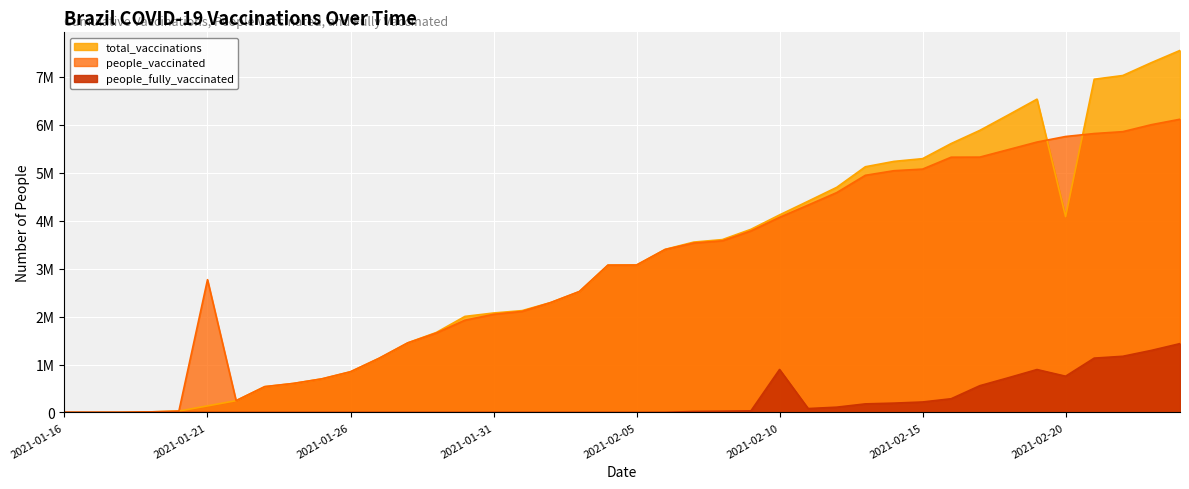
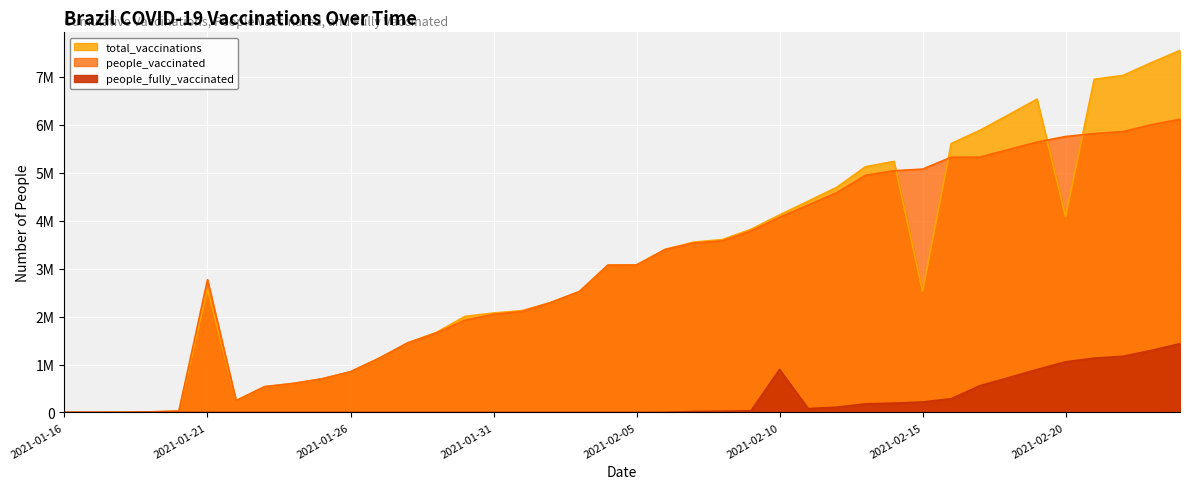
total_vaccinations, 2021-01-21: 100000 -> 2600000
total_vaccinations, 2021-02-15: 5300000 -> 2500000
people_fully_vaccinated, 2021-02-20: 800000 -> 1100000
